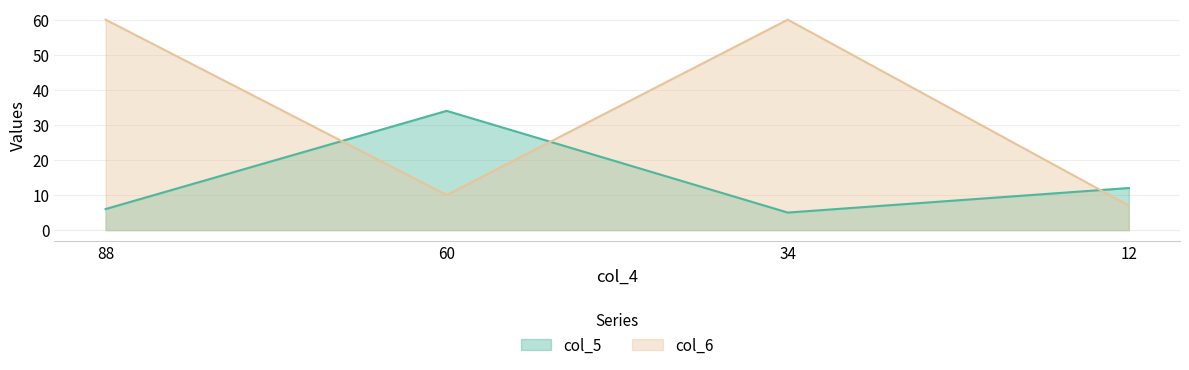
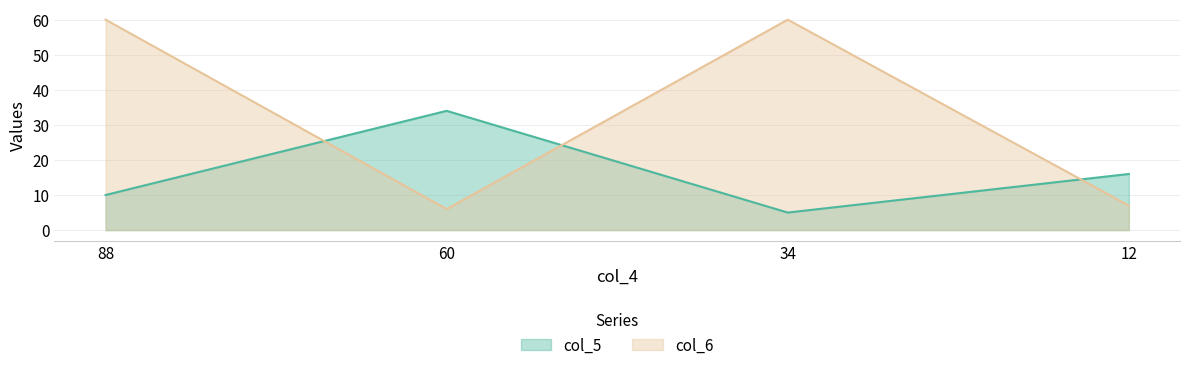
col_5, 88: 6 -> 10
col_6, 60: 10 -> 6
col_5, 12: 12 -> 16
